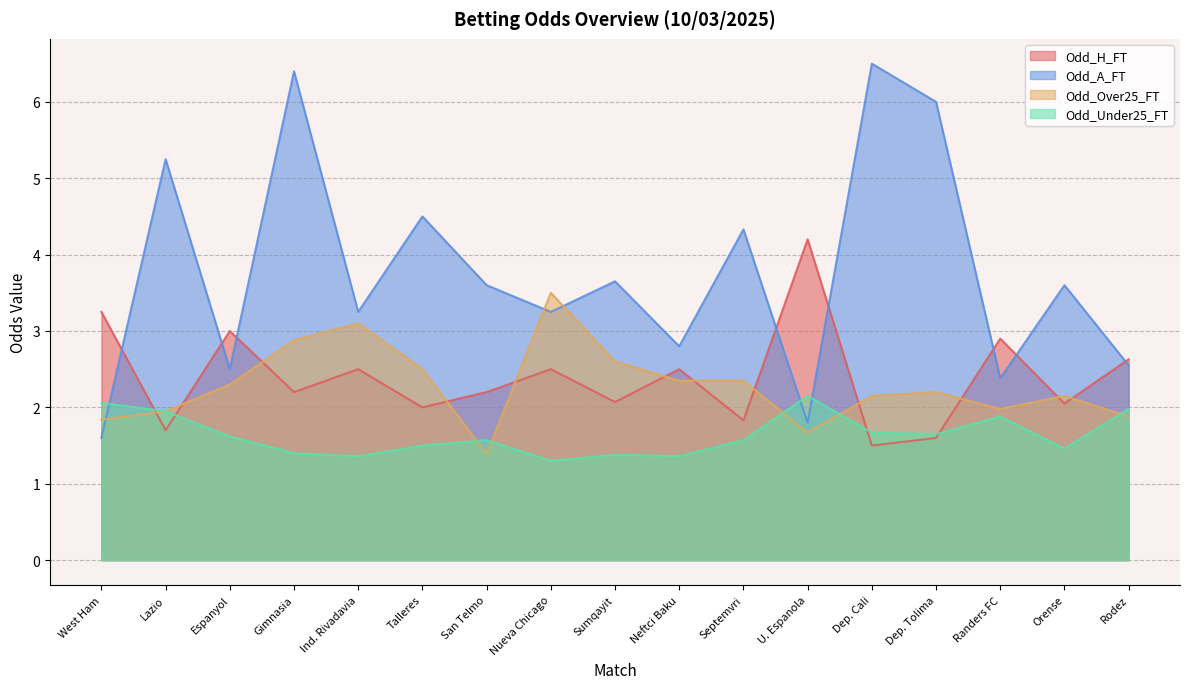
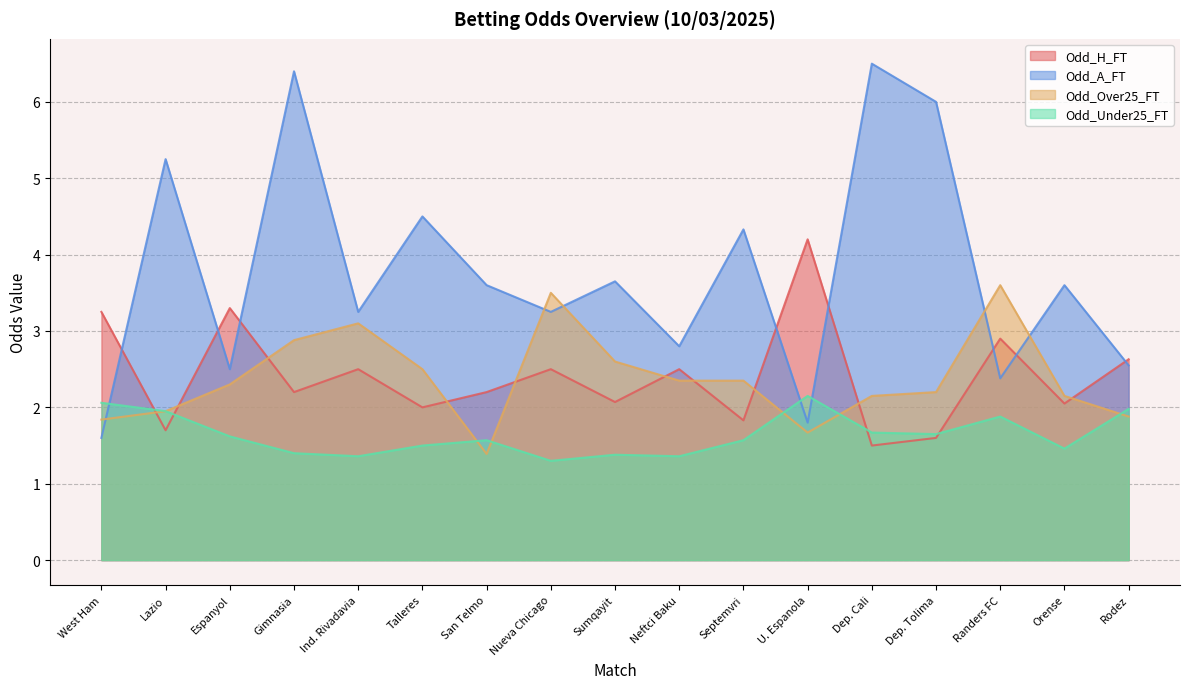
Odd_H_FT, Espanyol: 3.0 -> 3.3
Odd_Over25_FT, Randers FC: 2.0 -> 3.6
